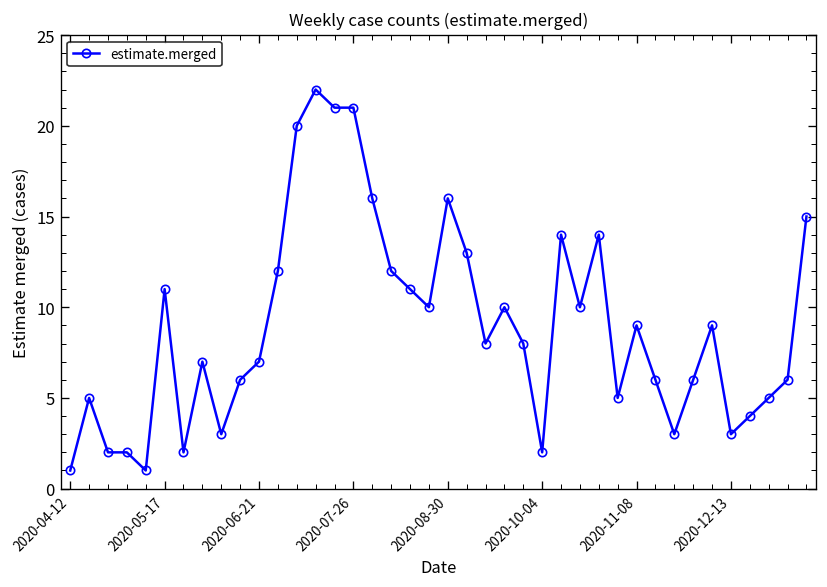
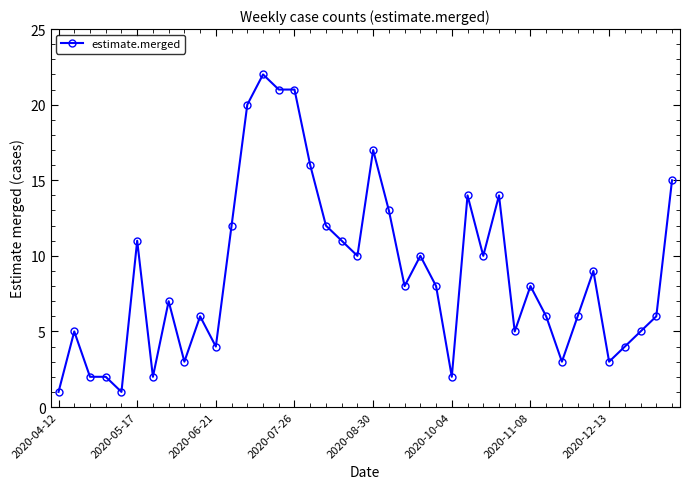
2020-06-21: 7 -> 4
2020-08-30: 16 -> 17
2020-11-08: 9 -> 8
